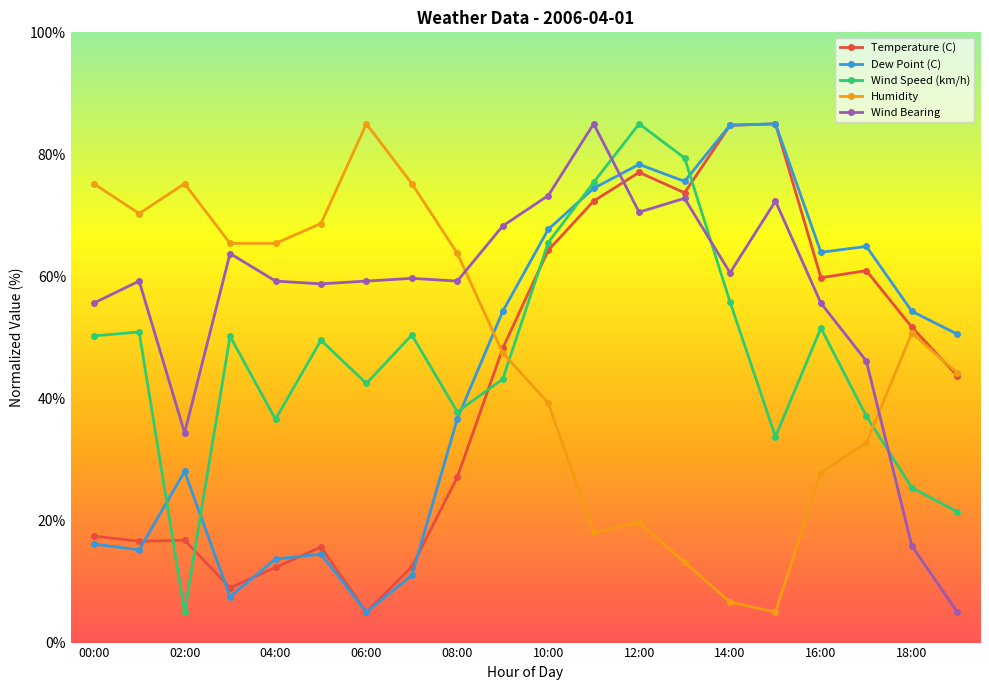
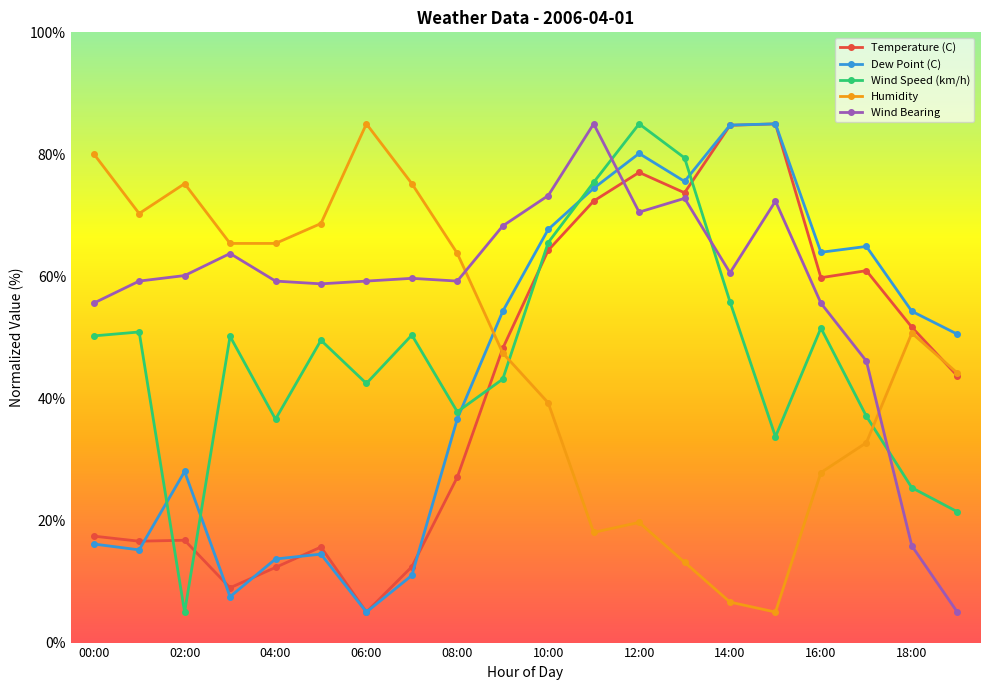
Humidity, 00:00: 75% -> 80%
Wind Bearing, 02:00: 34% -> 60%
Dew Point (C), 12:00: 78% -> 80%
